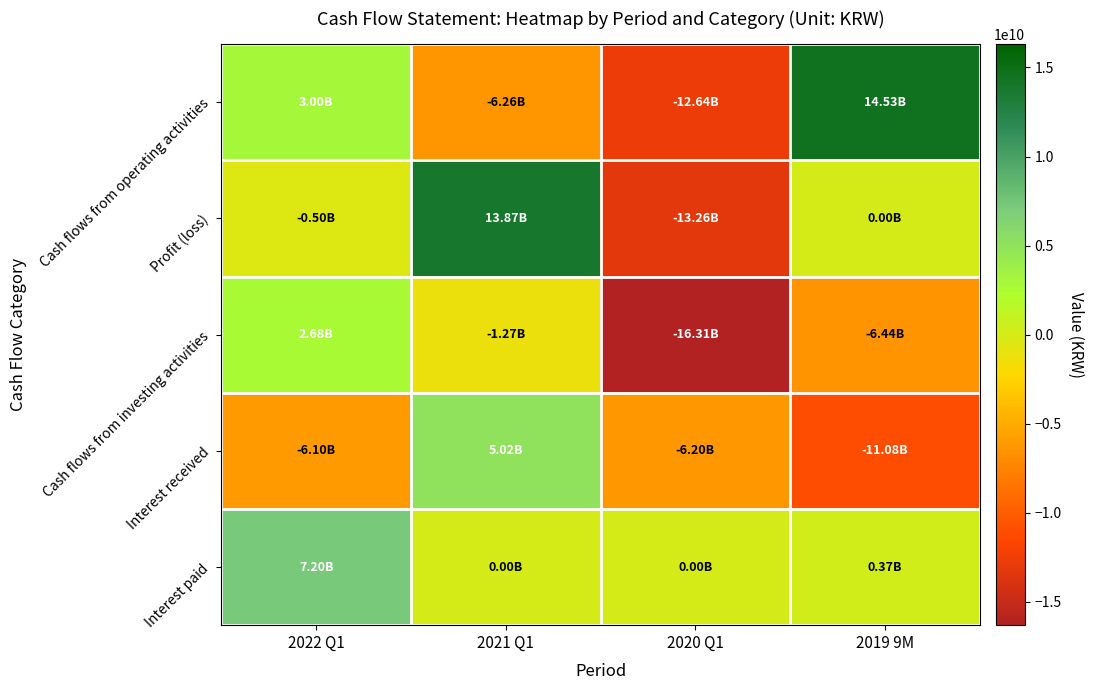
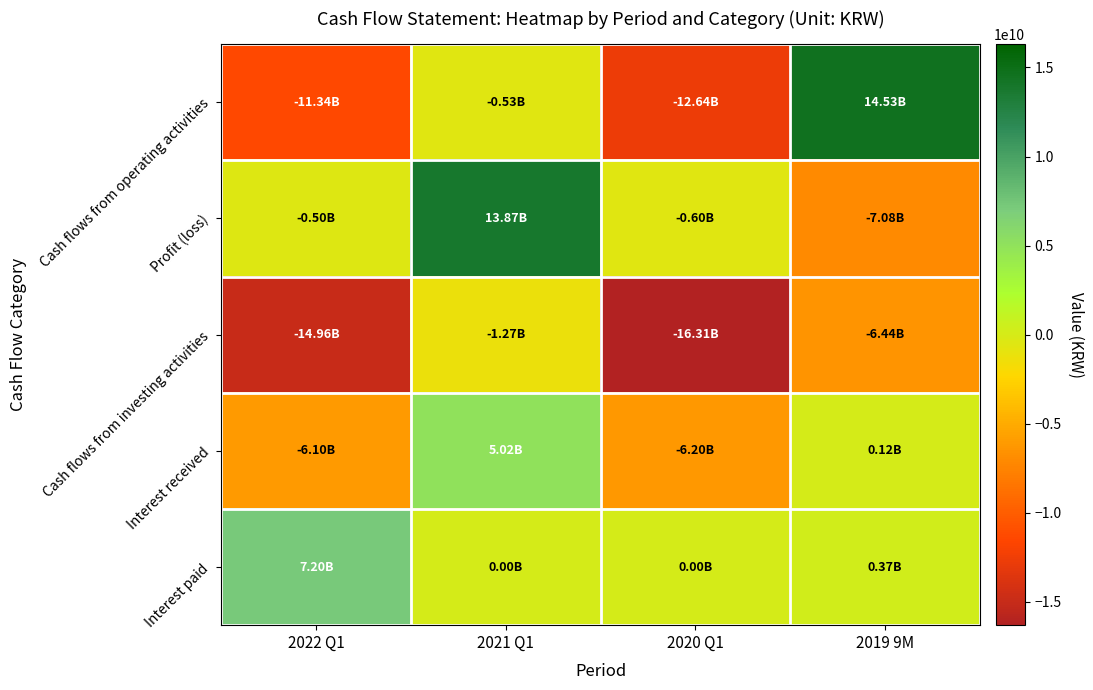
Cash flows from operating activities, 2022 Q1: 3.00B -> -11.34B
Cash flows from operating activities, 2021 Q1: -6.26B -> -0.53B
Profit (loss), 2020 Q1: -13.26B -> -0.60B
Profit (loss), 2019 9M: 0.00B -> -7.08B
Cash flows from investing activities, 2022 Q1: 2.68B -> -14.96B
Interest received, 2019 9M: -11.08B -> 0.12B
